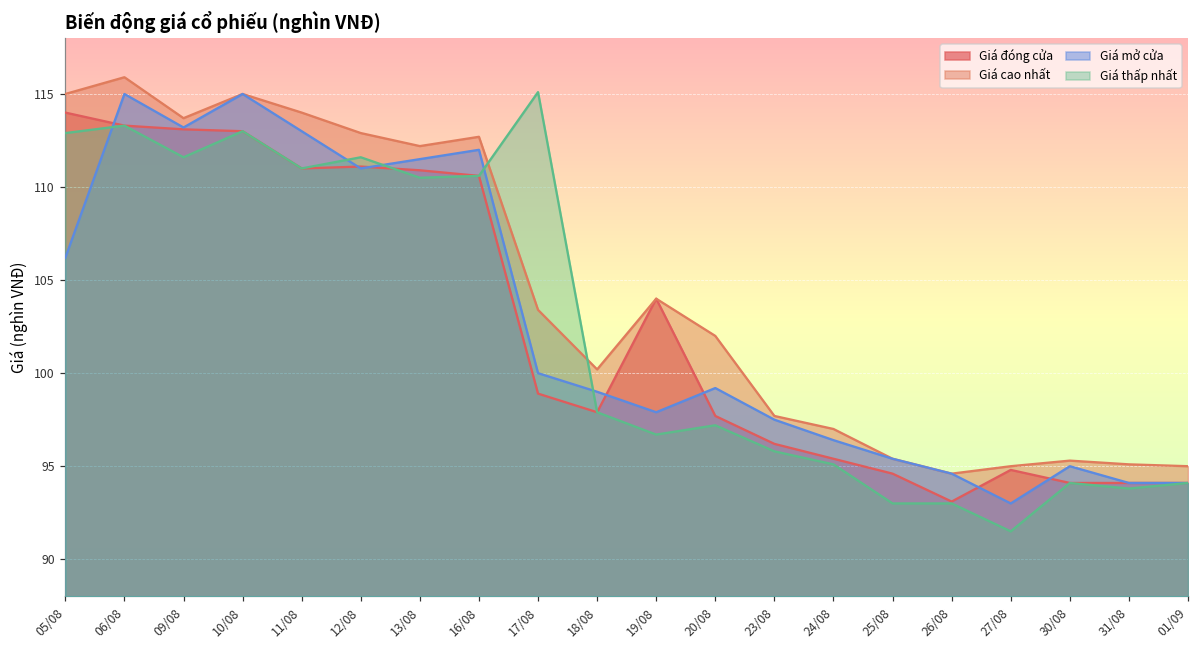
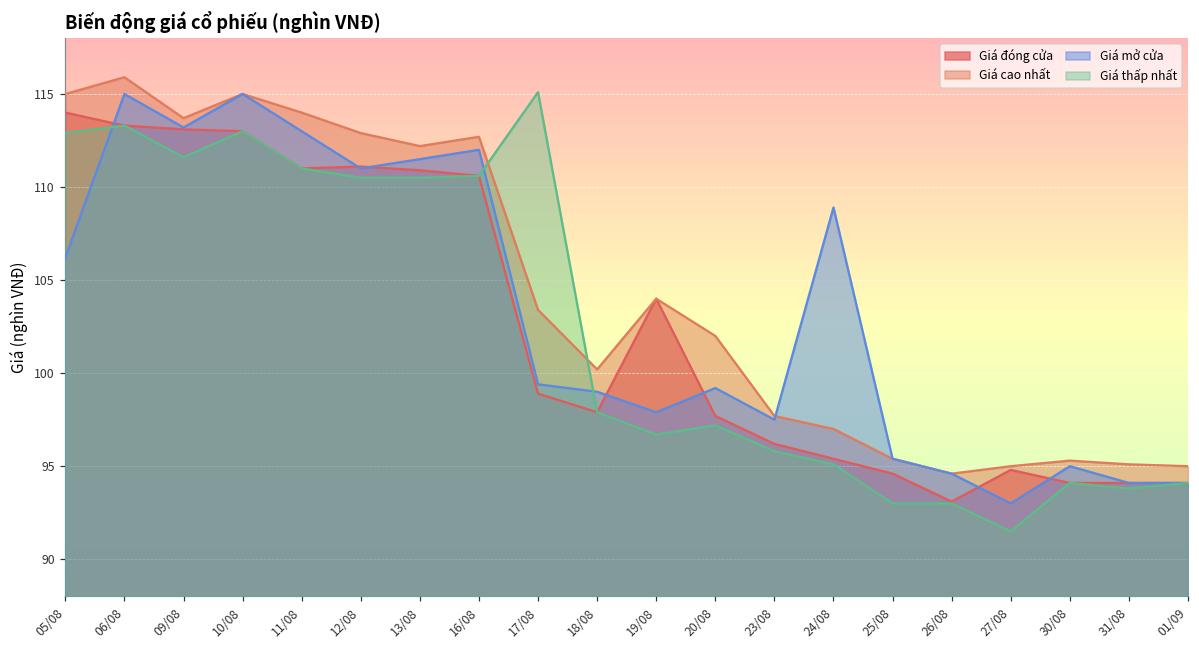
Giá thấp nhất, 12/08: 111.6 -> 110.5
Giá mở cửa, 17/08: 100.0 -> 99.4
Giá mở cửa, 24/08: 96.4 -> 108.9
